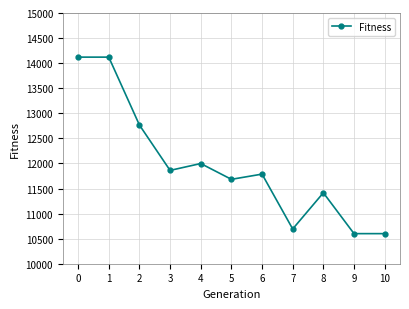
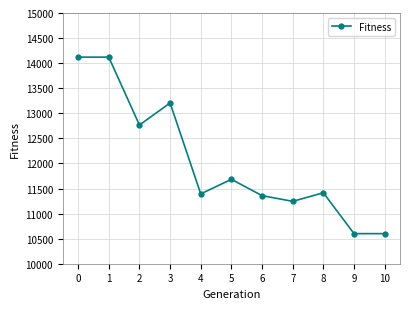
3: 11900 -> 13200
4: 12000 -> 11400
6: 11800 -> 11400
7: 10700 -> 11200
